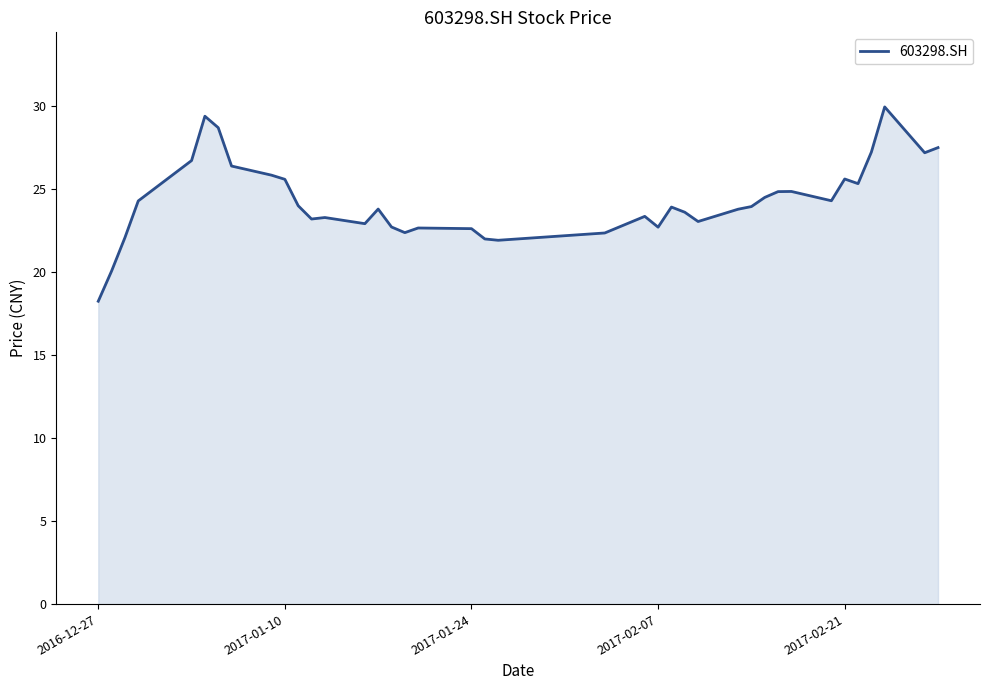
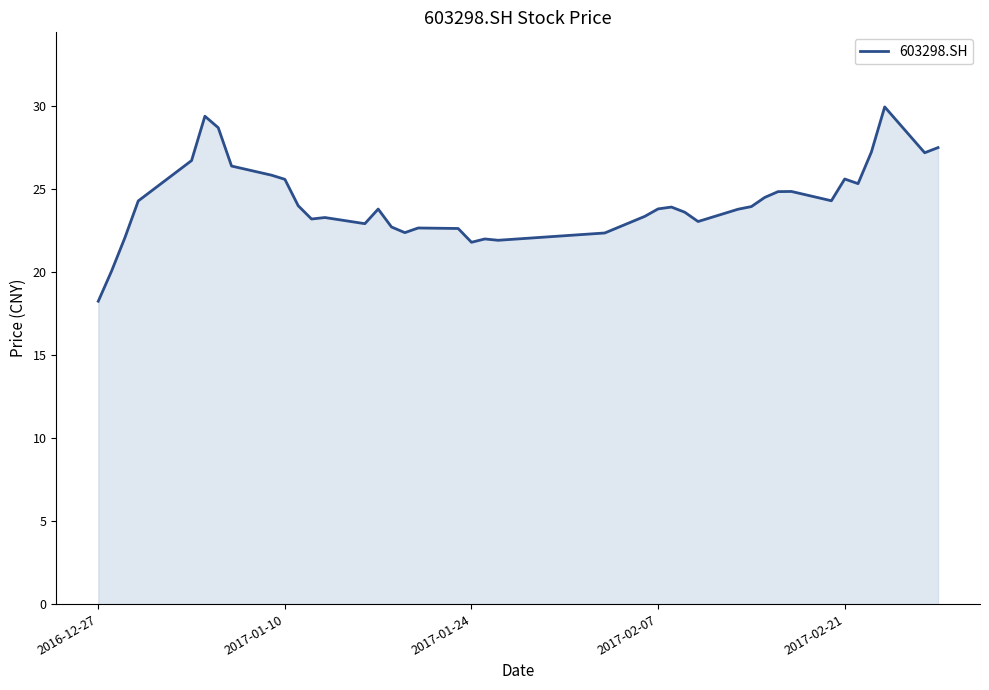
2017-01-24: 22.6 -> 21.8
2017-02-07: 22.7 -> 23.8
